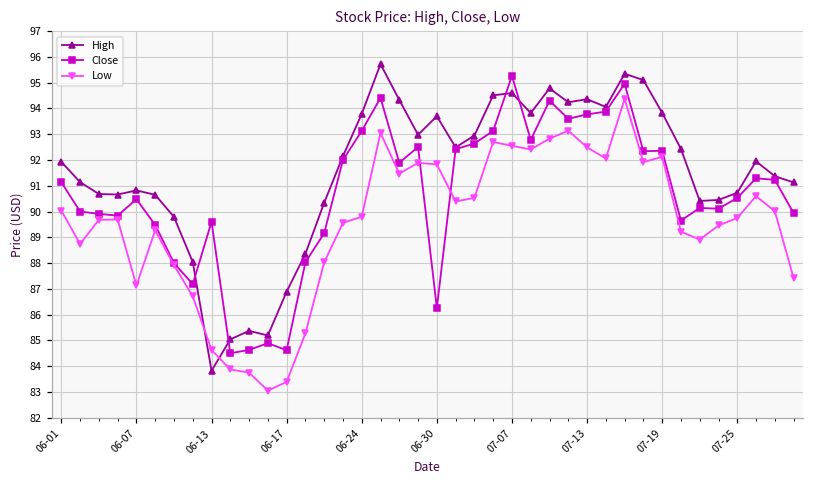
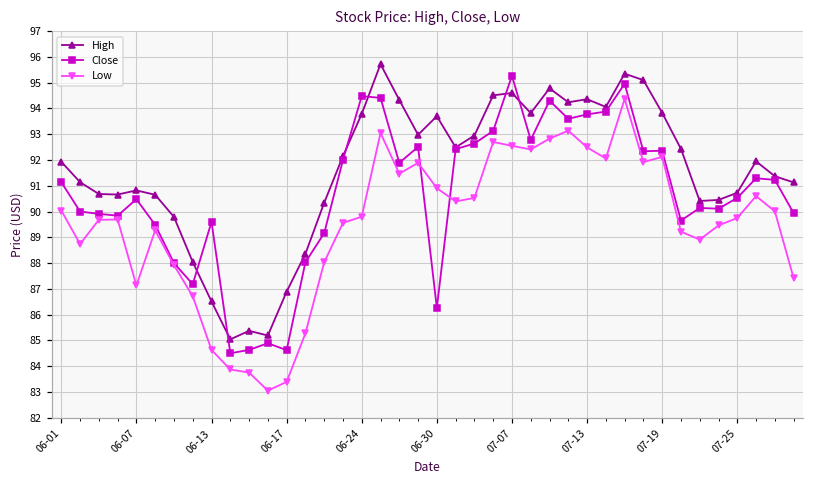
High, 06-13: 83.8 -> 86.5
Close, 06-24: 93.1 -> 94.5
Low, 06-30: 91.8 -> 90.9
